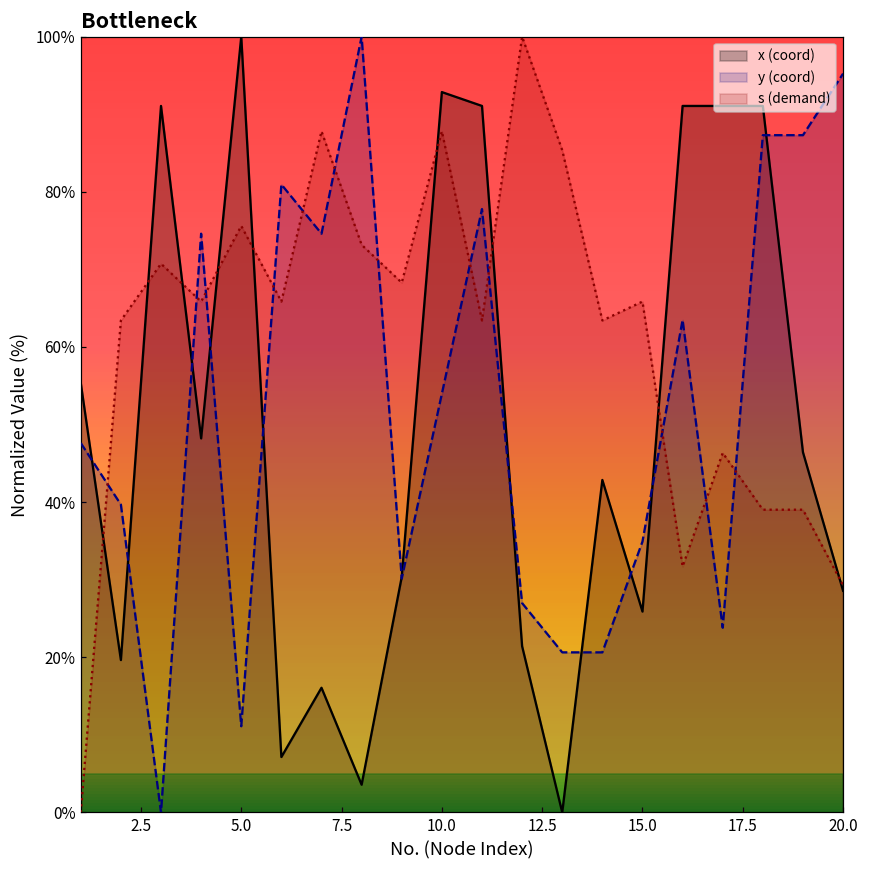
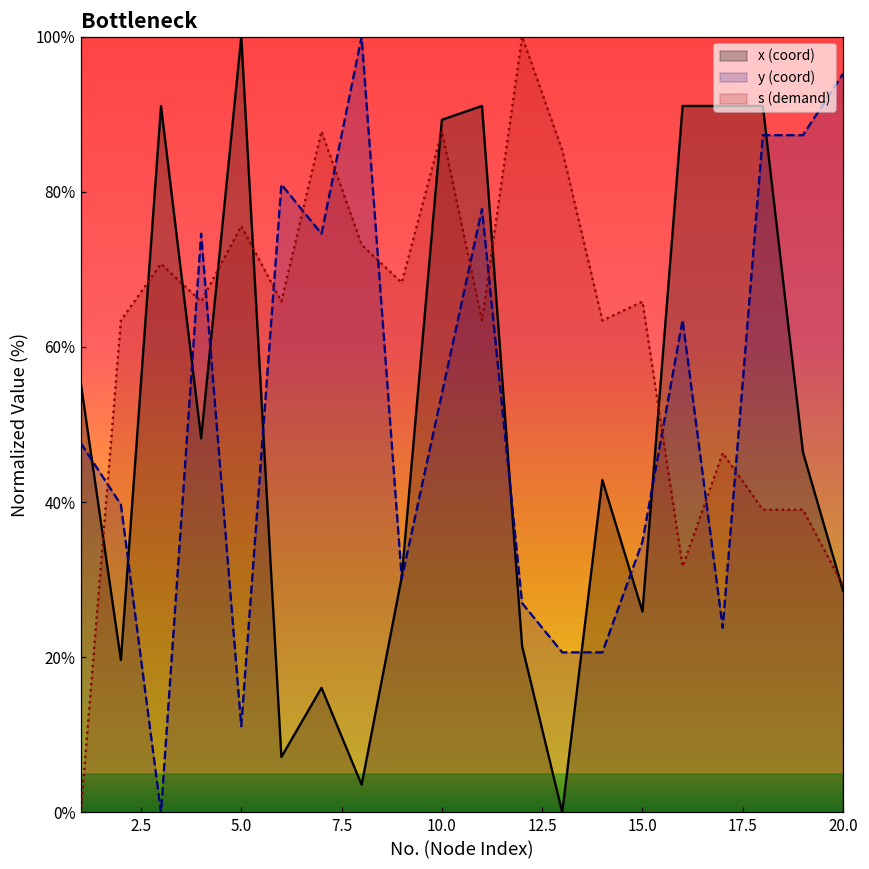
x (coord), 10.0: 93% -> 89%
